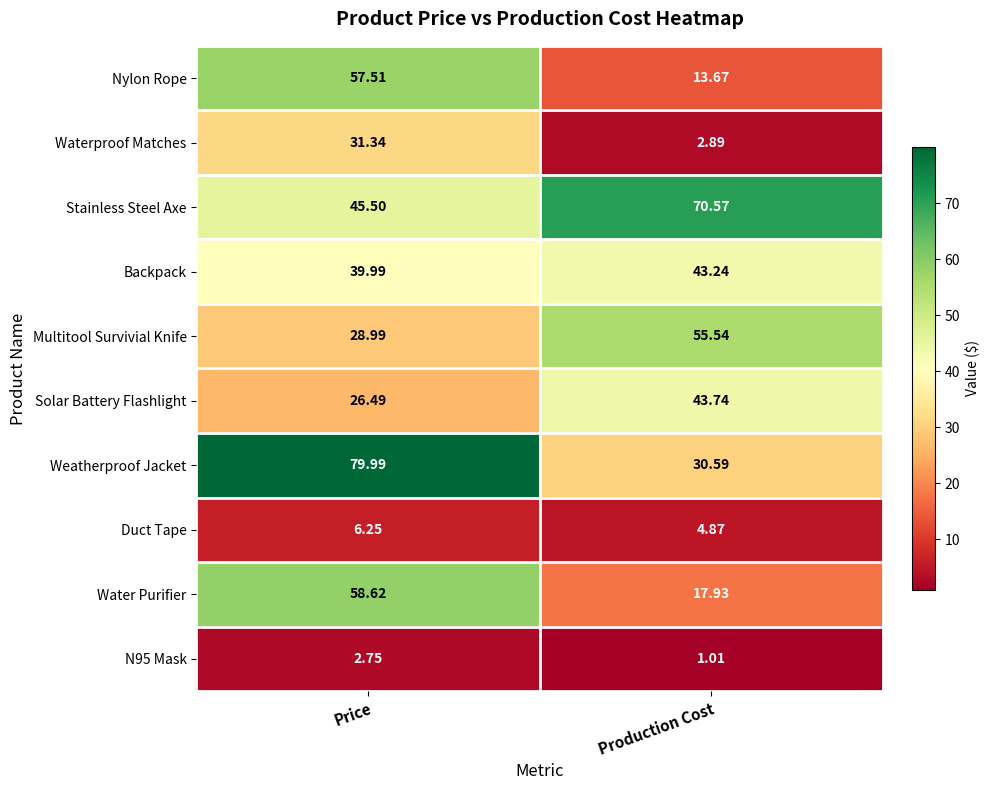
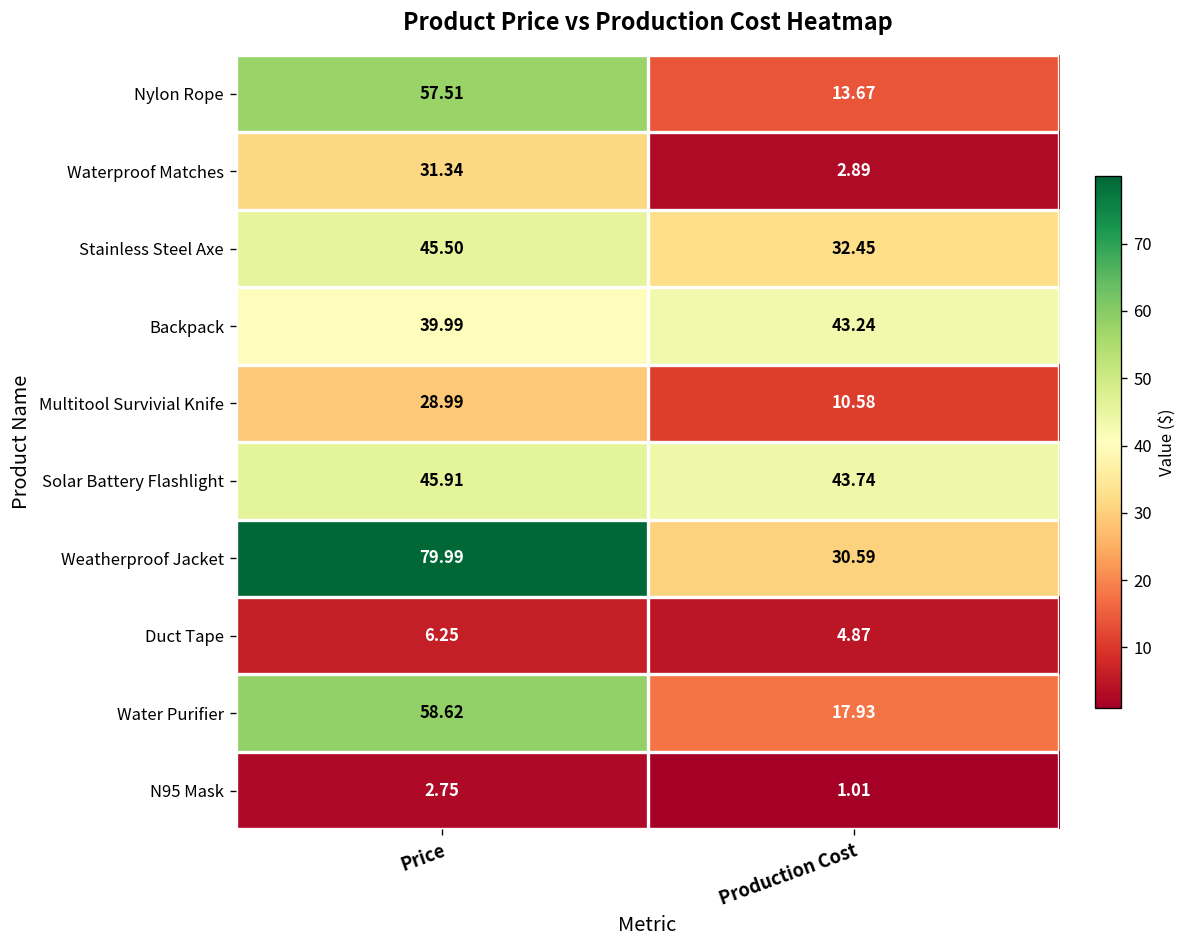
Stainless Steel Axe, Production Cost: 70.57 -> 32.45
Multitool Survivial Knife, Production Cost: 55.54 -> 10.58
Solar Battery Flashlight, Price: 26.49 -> 45.91
